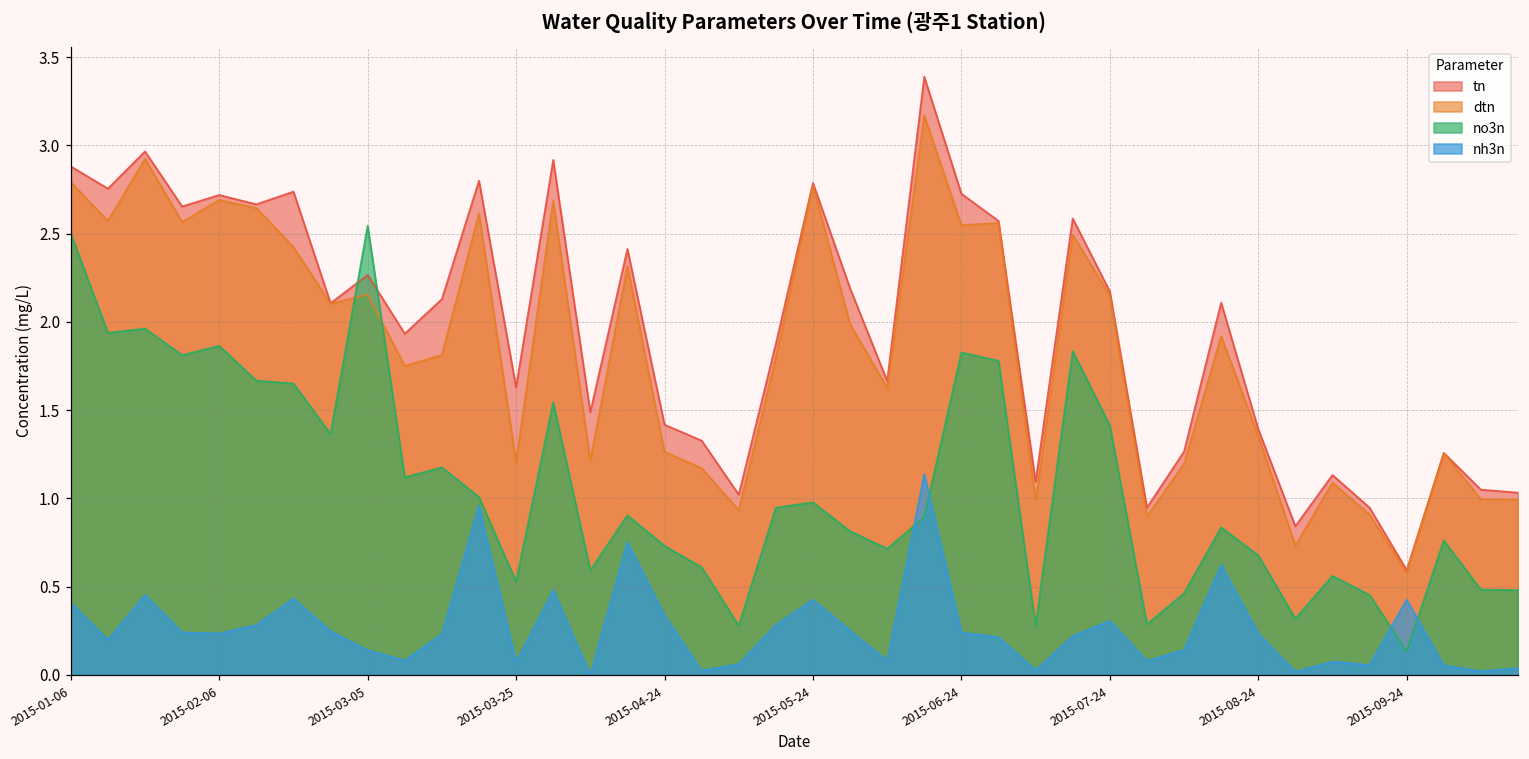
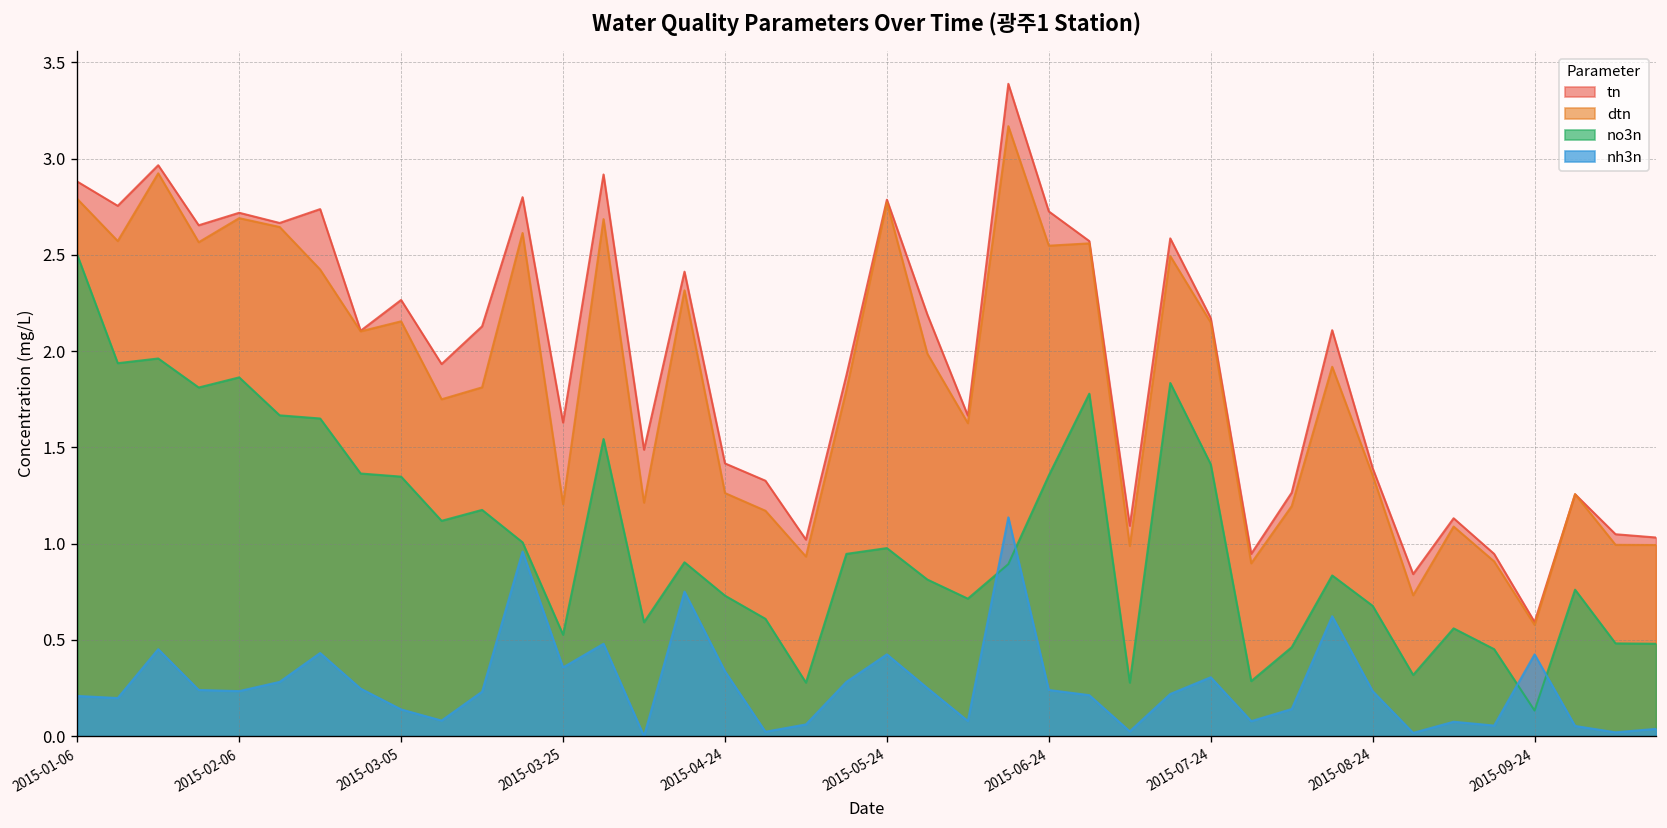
nh3n, 2015-01-06: 0.41 -> 0.21
no3n, 2015-03-05: 2.54 -> 1.35
nh3n, 2015-03-25: 0.07 -> 0.36
no3n, 2015-06-24: 1.83 -> 1.35
